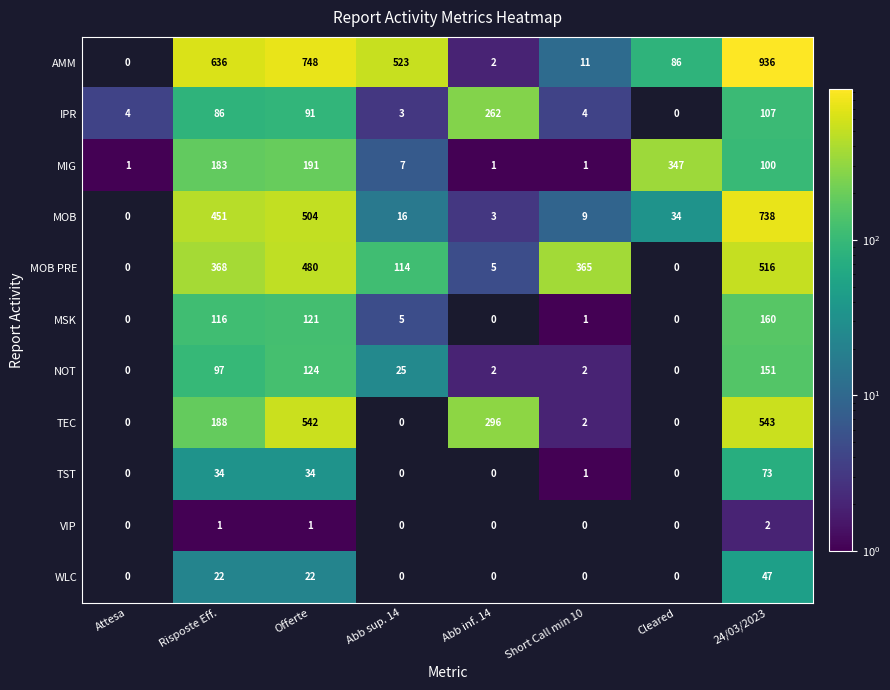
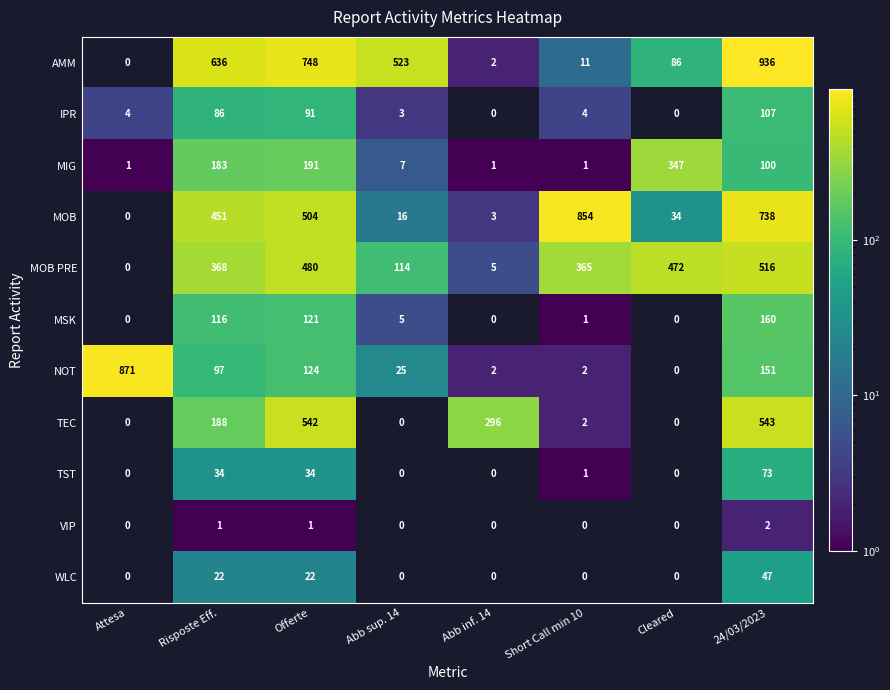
IPR, Abb inf. 14: 262 -> 0
MOB, Short Call min 10: 9 -> 854
MOB PRE, Cleared: 0 -> 472
NOT, Attesa: 0 -> 871
